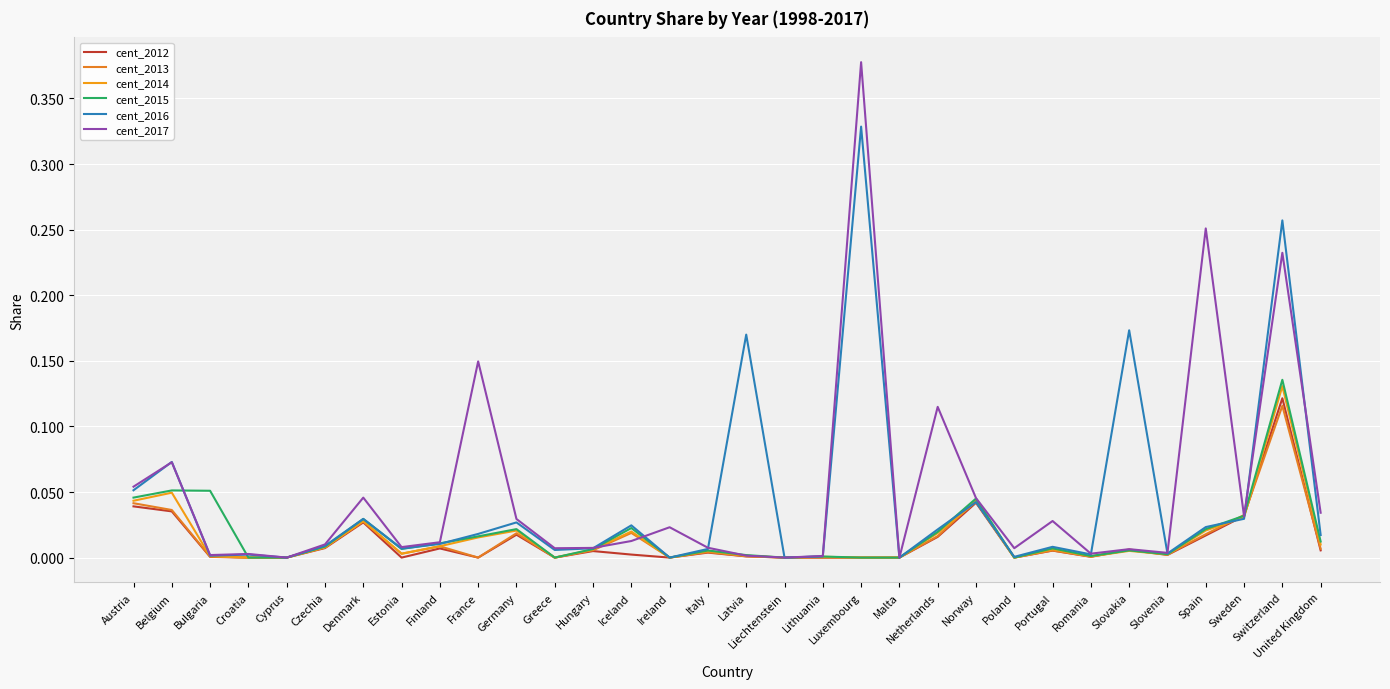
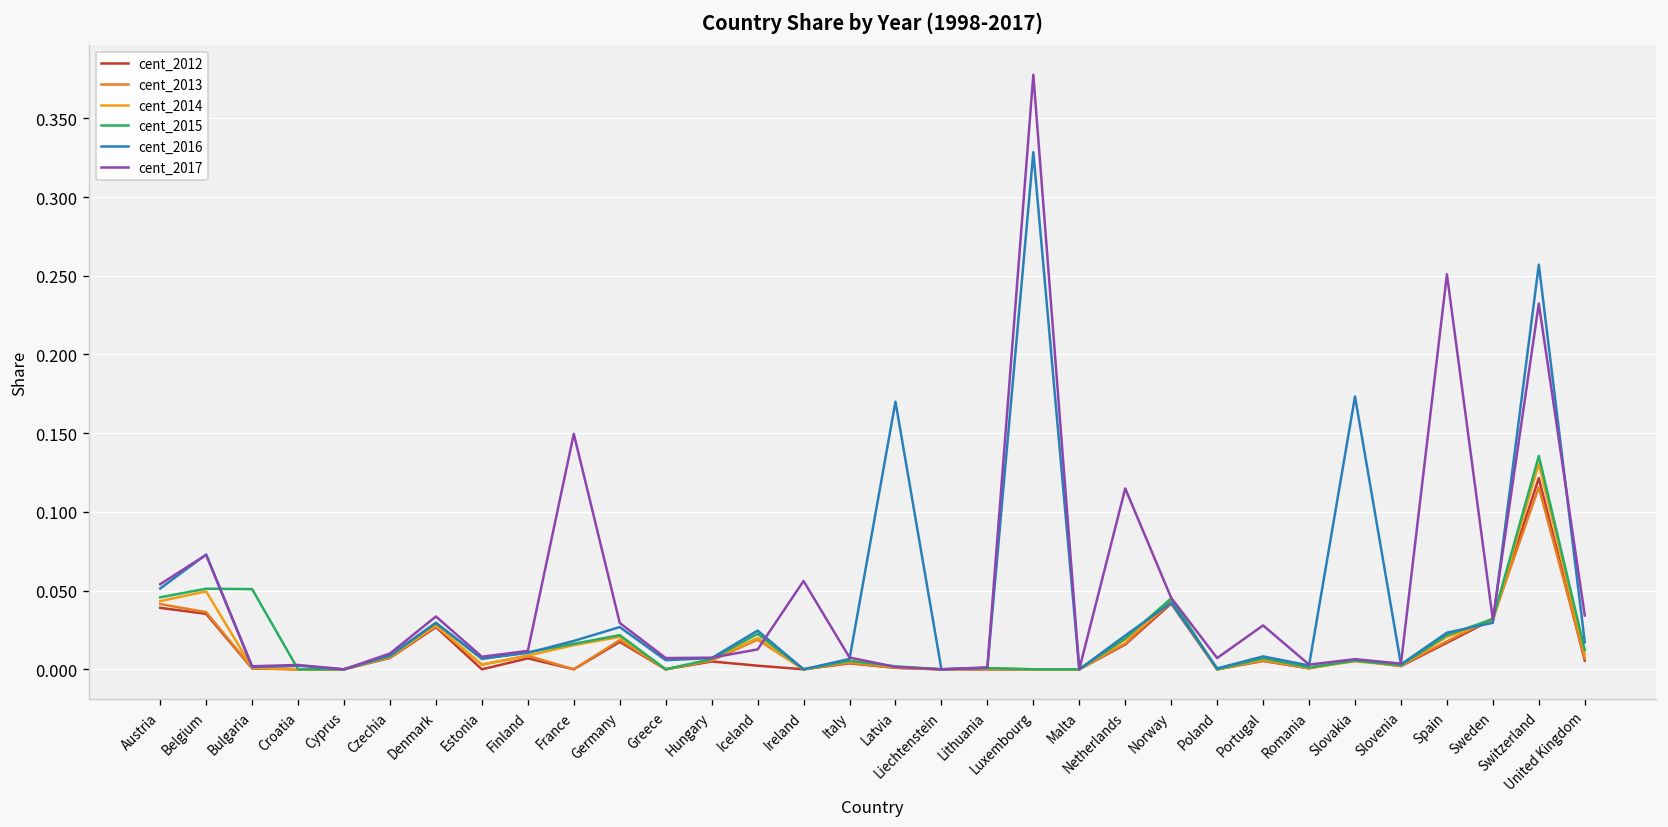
cent_2017, Denmark: 0.046 -> 0.034
cent_2017, Ireland: 0.023 -> 0.056
